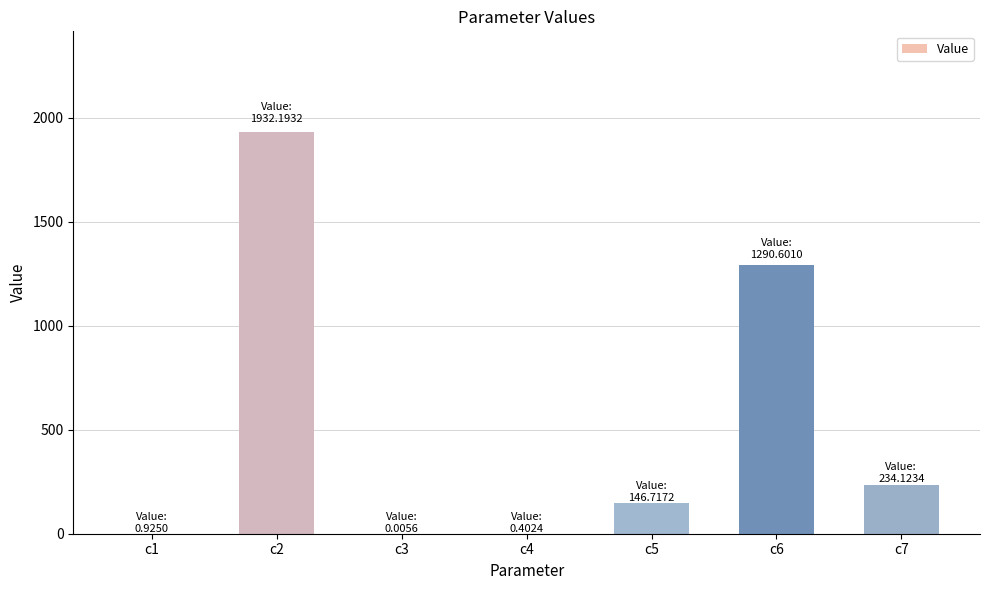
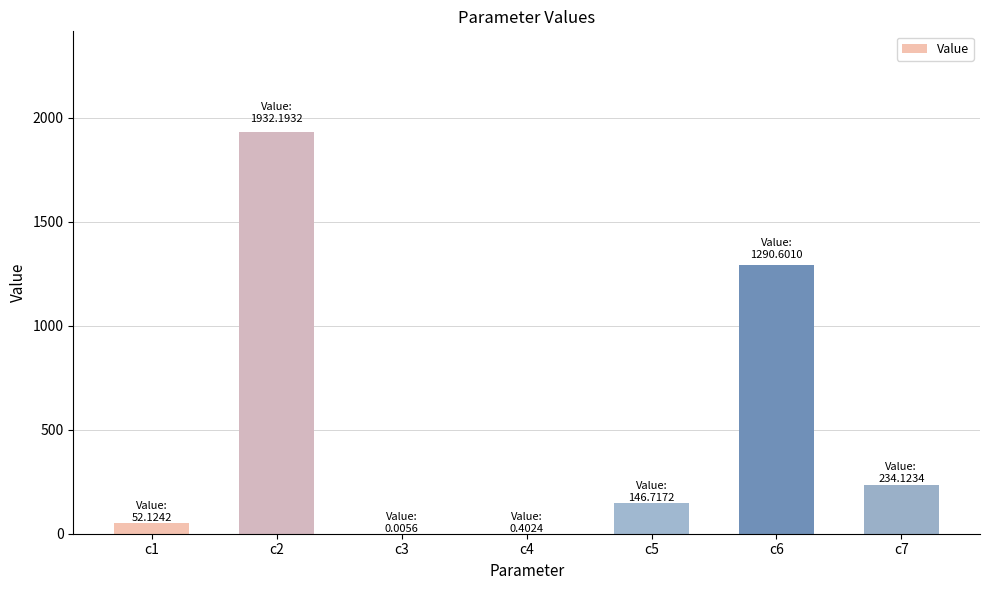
c1: 0.9250 -> 52.1242
